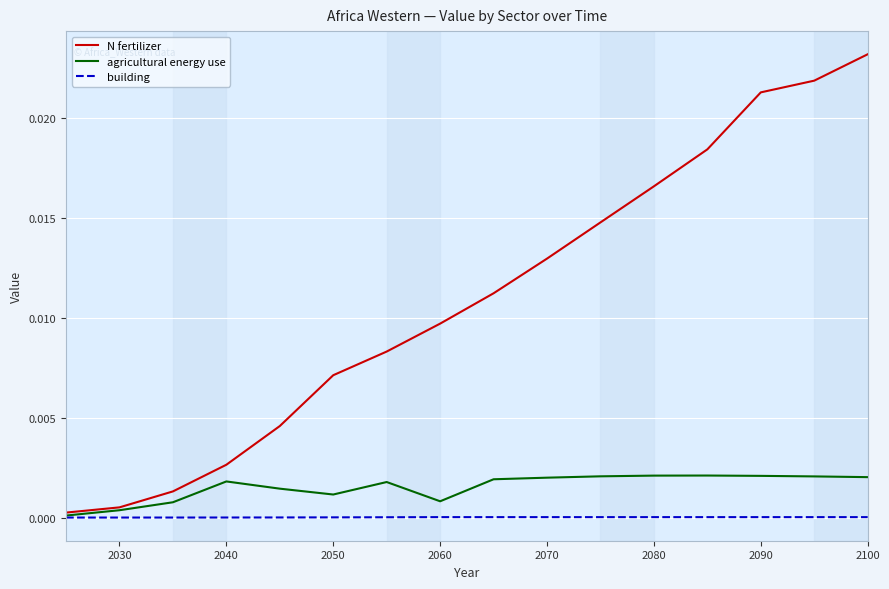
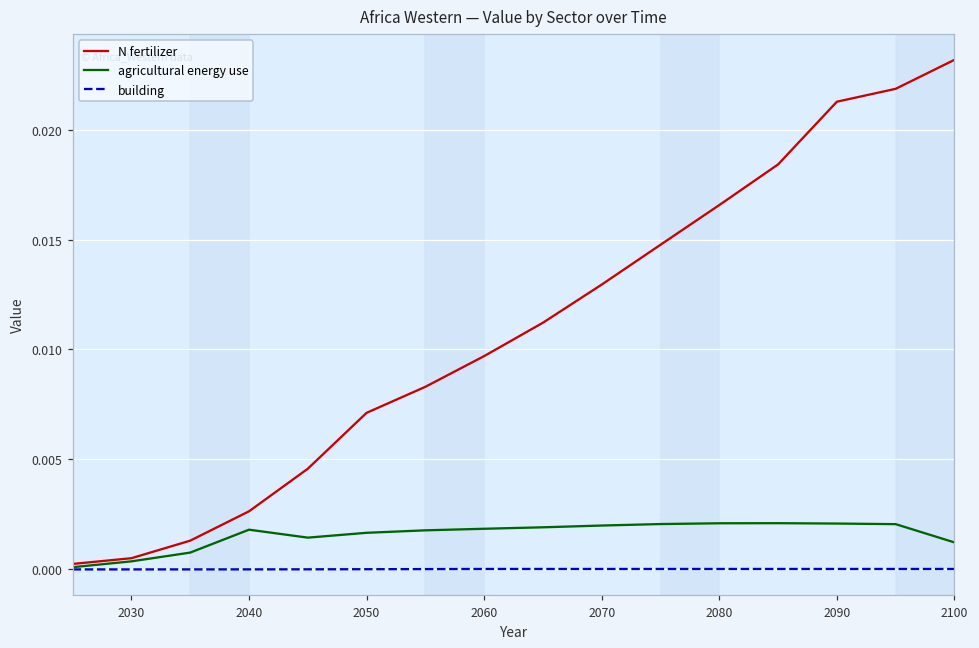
agricultural energy use, 2050: 0.0012 -> 0.0017
agricultural energy use, 2060: 0.0008 -> 0.0018
agricultural energy use, 2100: 0.0020 -> 0.0012
